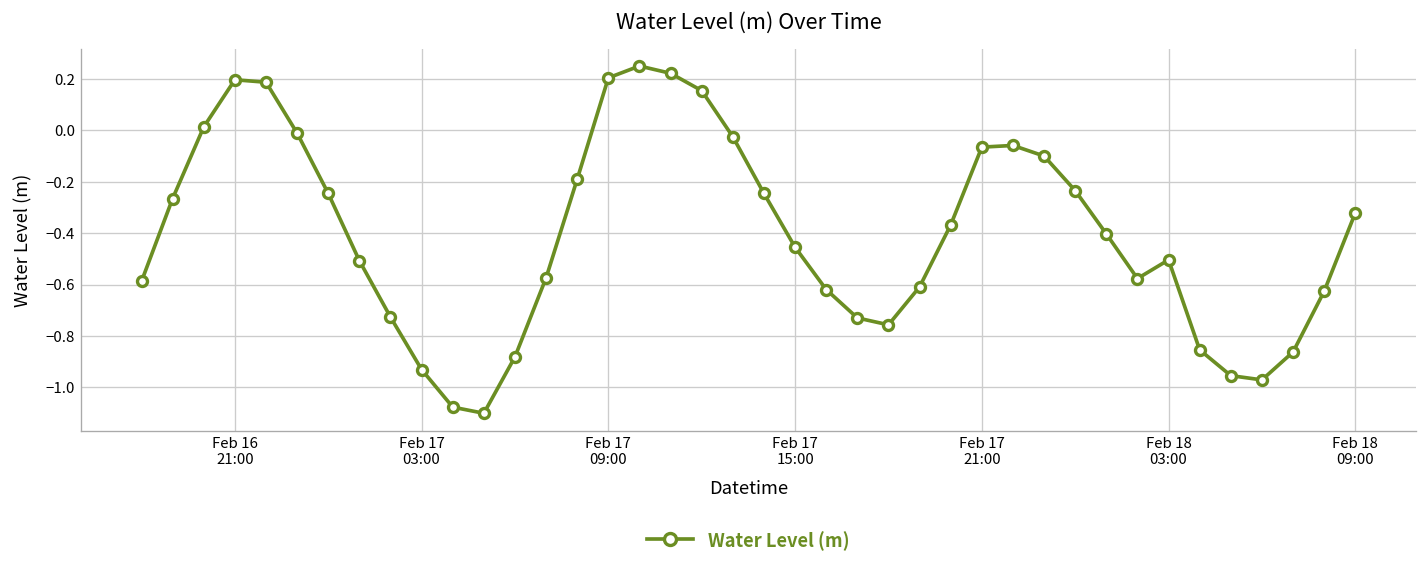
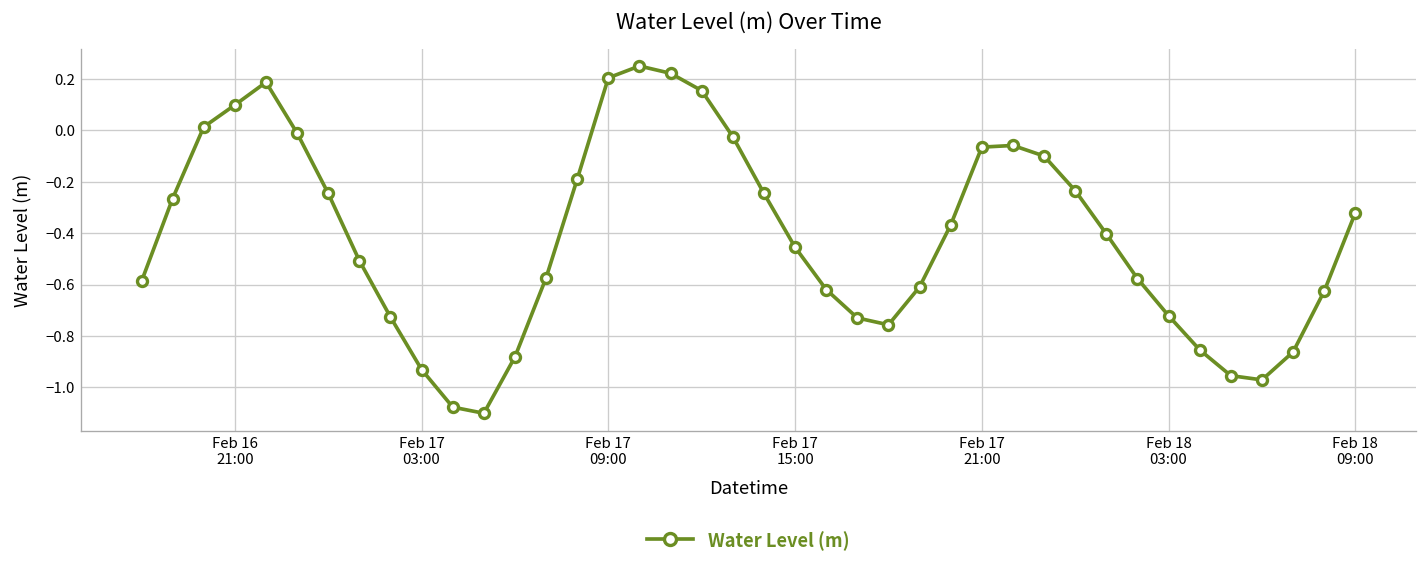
Feb 16 21:00: 0.20 -> 0.10
Feb 18 03:00: -0.50 -> -0.72
